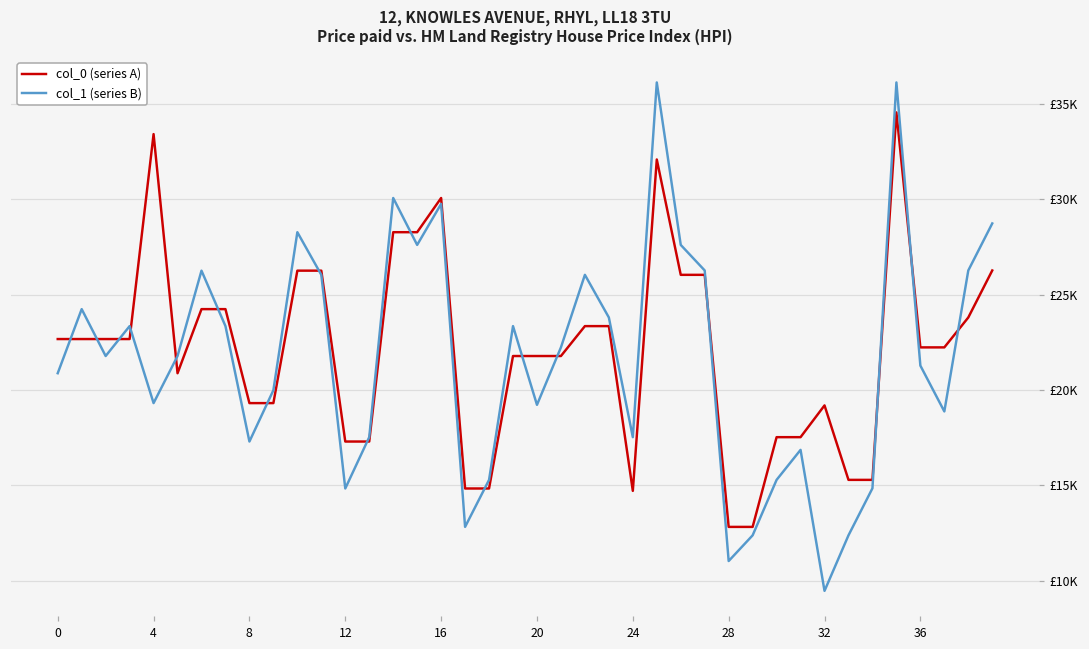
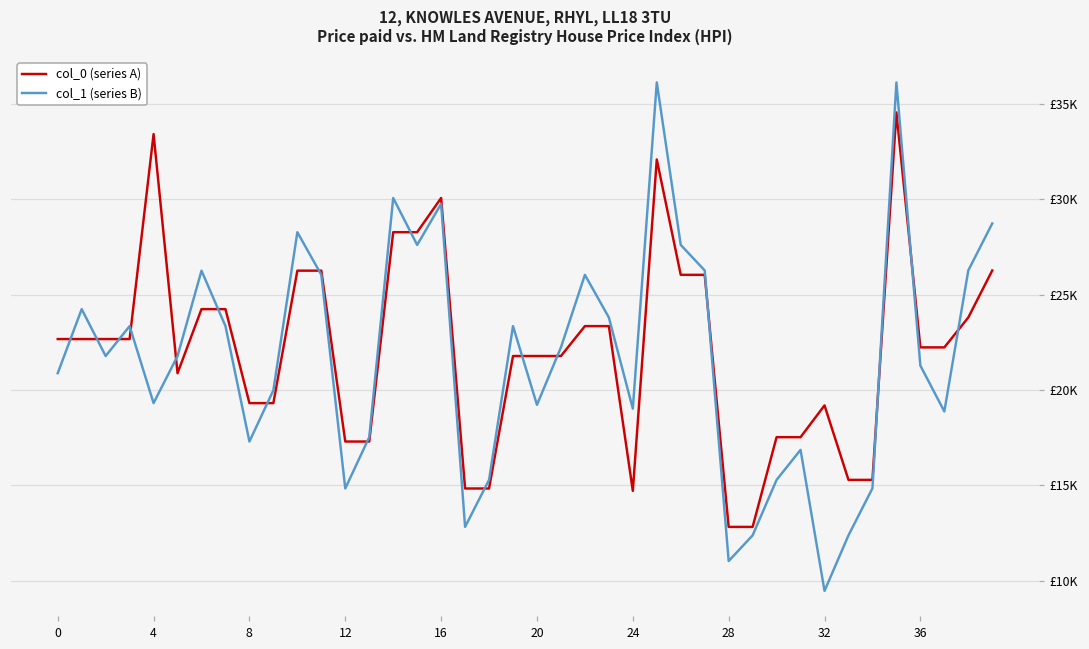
col_1 (series B), 24: £17500 -> £19000
